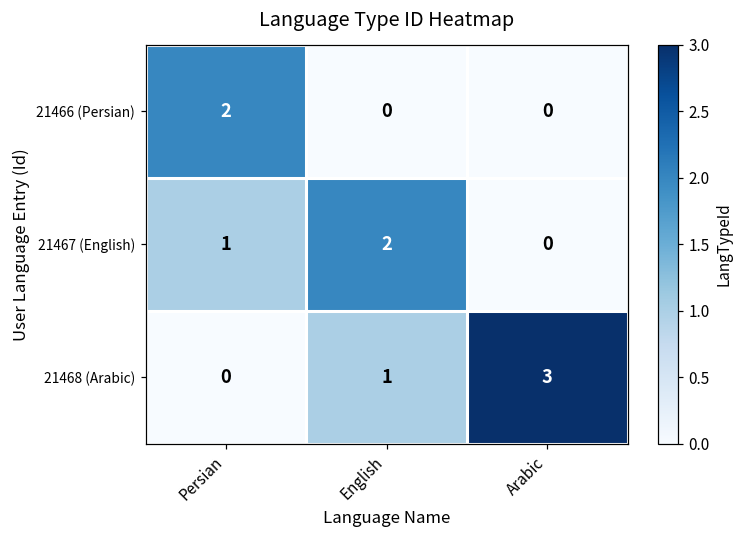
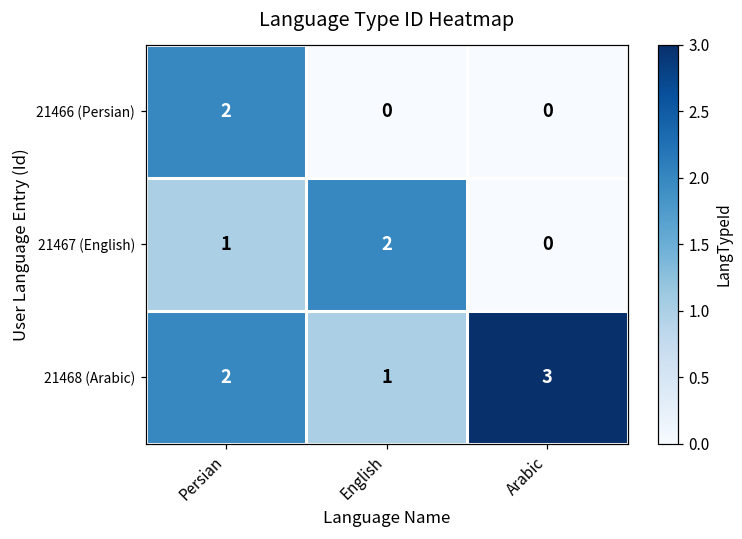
21468 (Arabic), Persian: 0 -> 2
